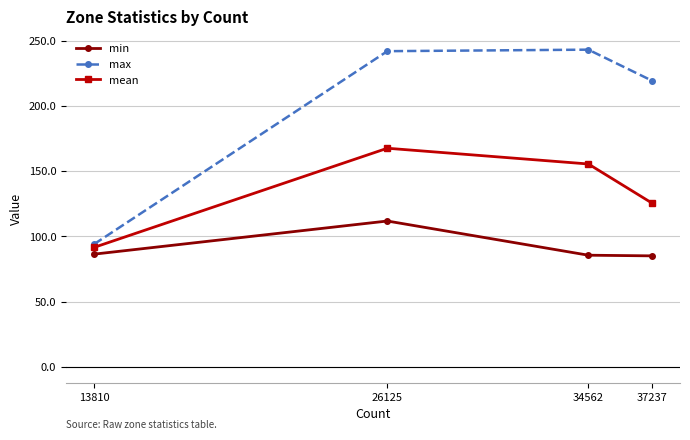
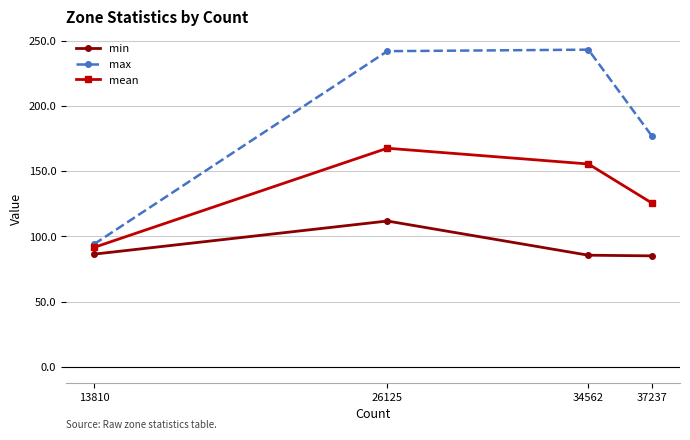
max, 37237: 219 -> 177
